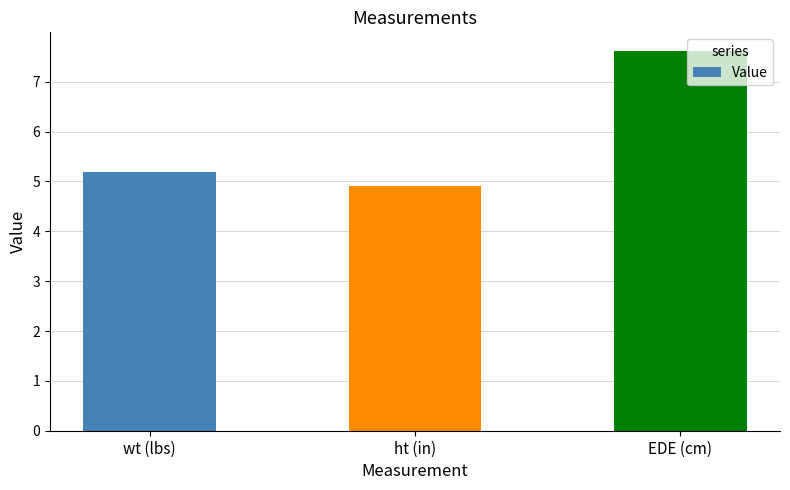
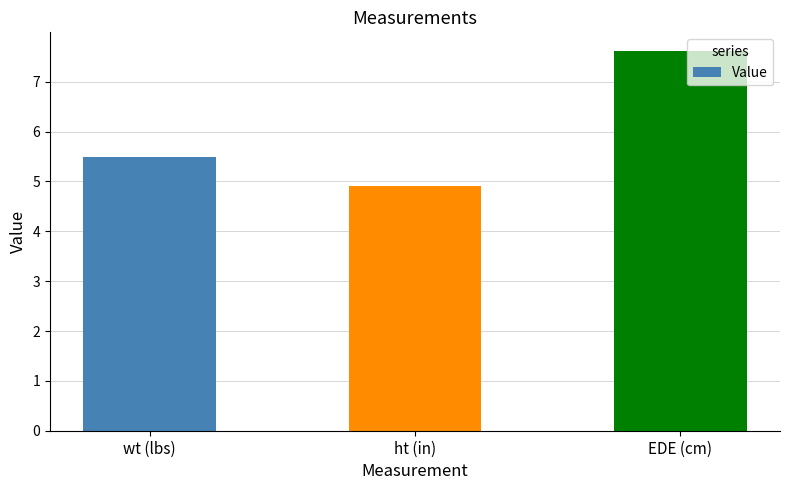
wt (lbs): 5.2 -> 5.5
